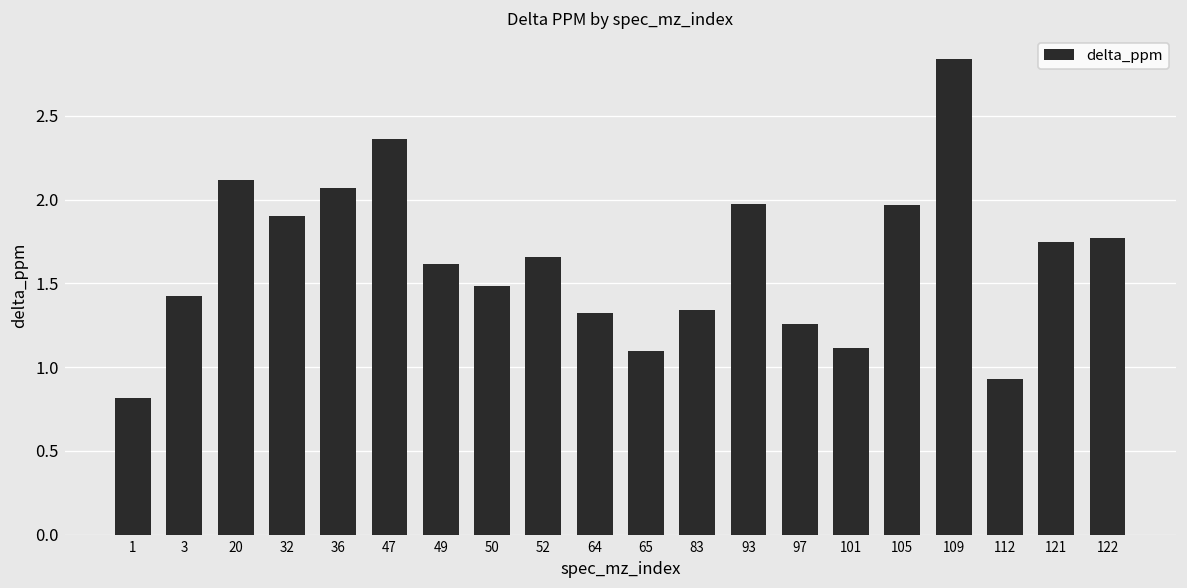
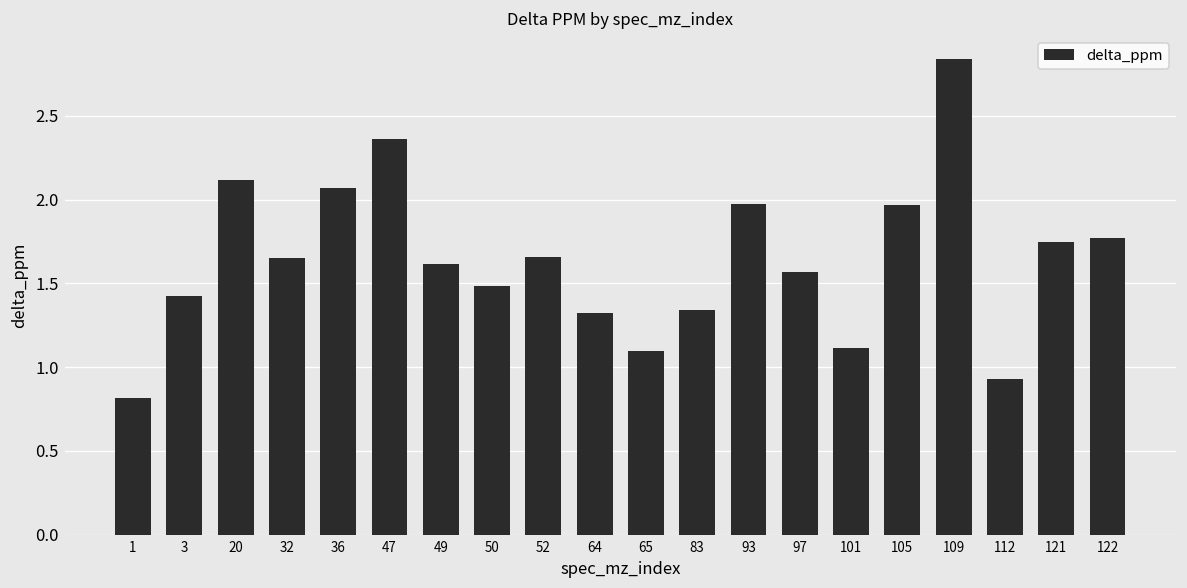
32: 1.90 -> 1.65
97: 1.26 -> 1.57
